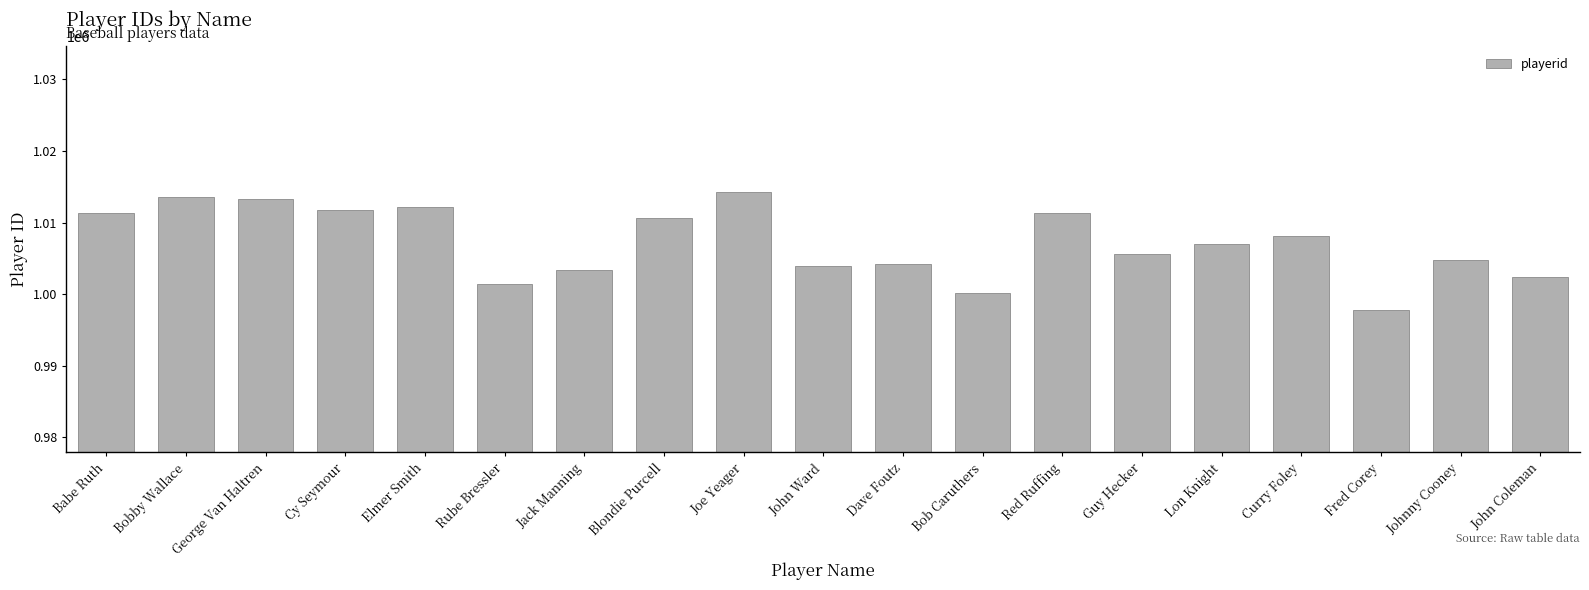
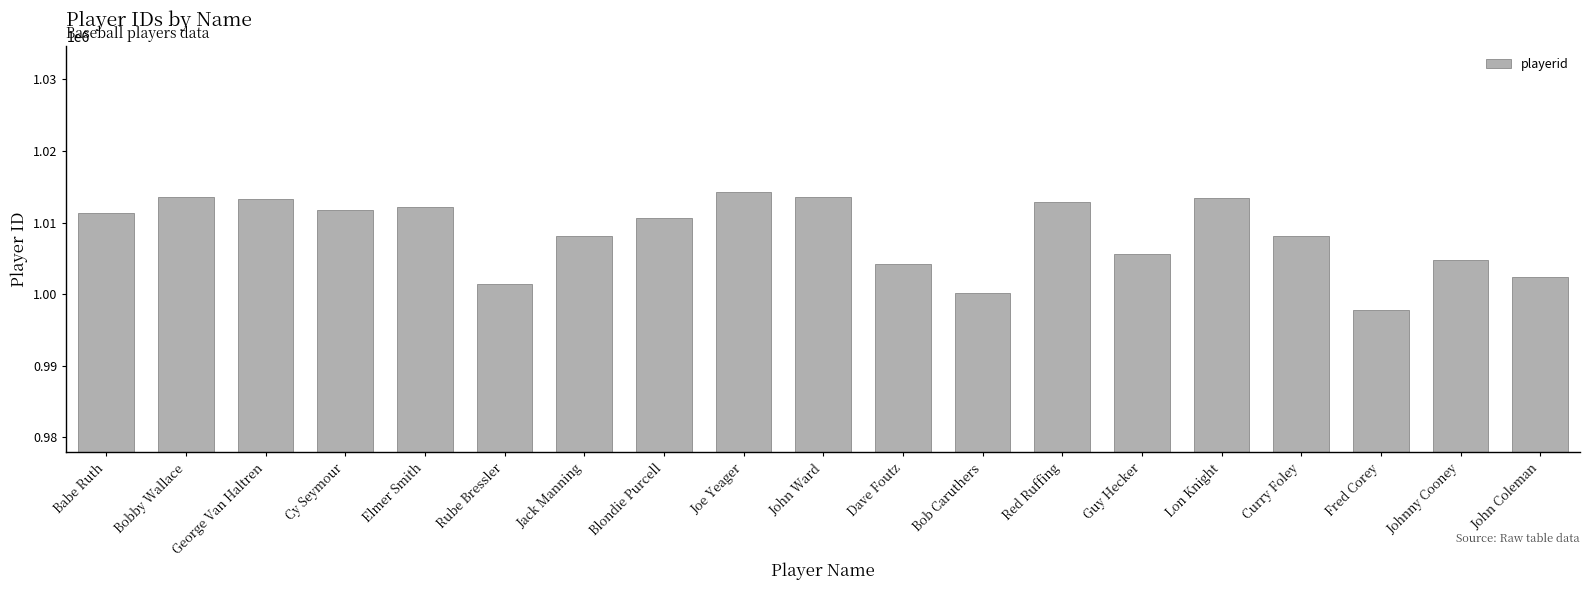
Jack Manning: 1003000 -> 1008000
John Ward: 1004000 -> 1014000
Red Ruffing: 1011000 -> 1013000
Lon Knight: 1007000 -> 1013000
